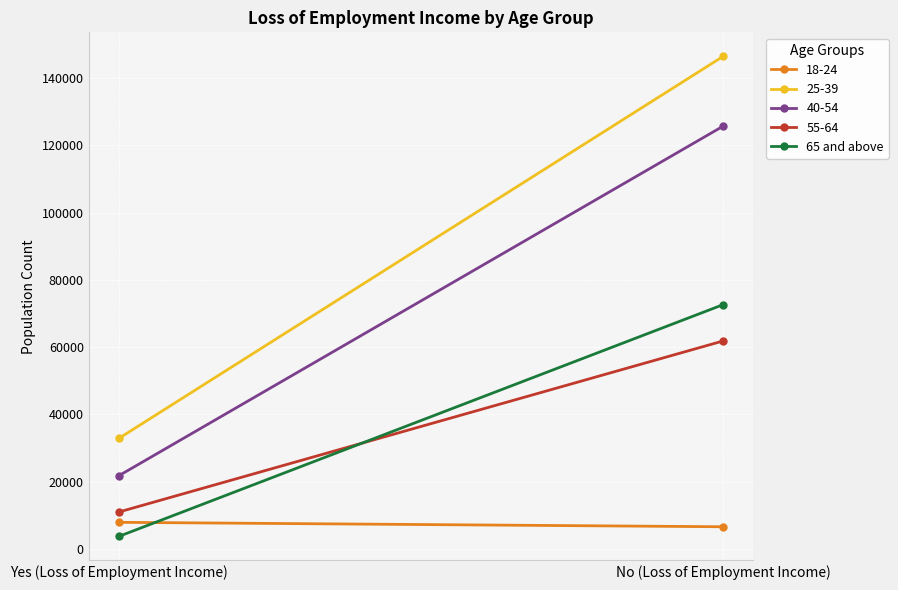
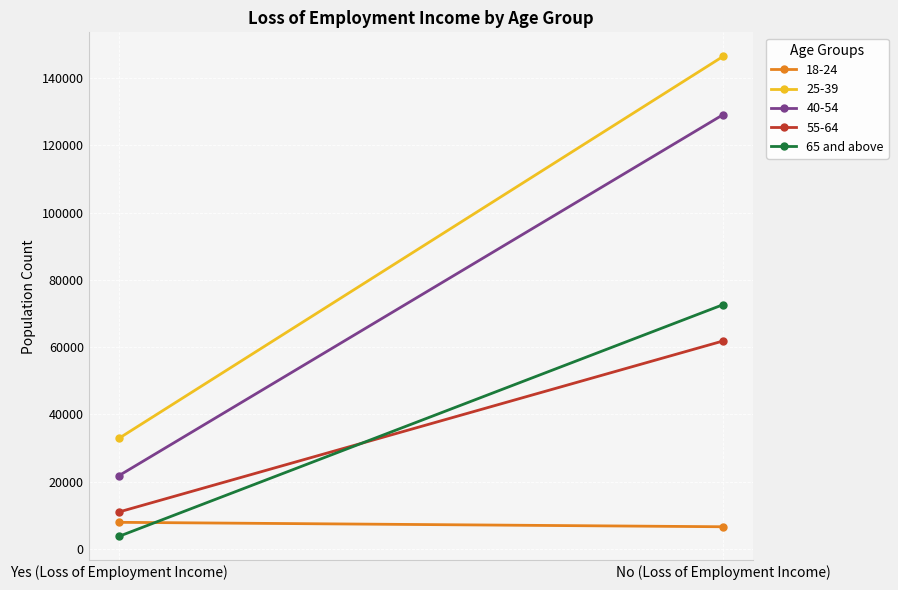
40-54, No (Loss of Employment Income): 126000 -> 129000
